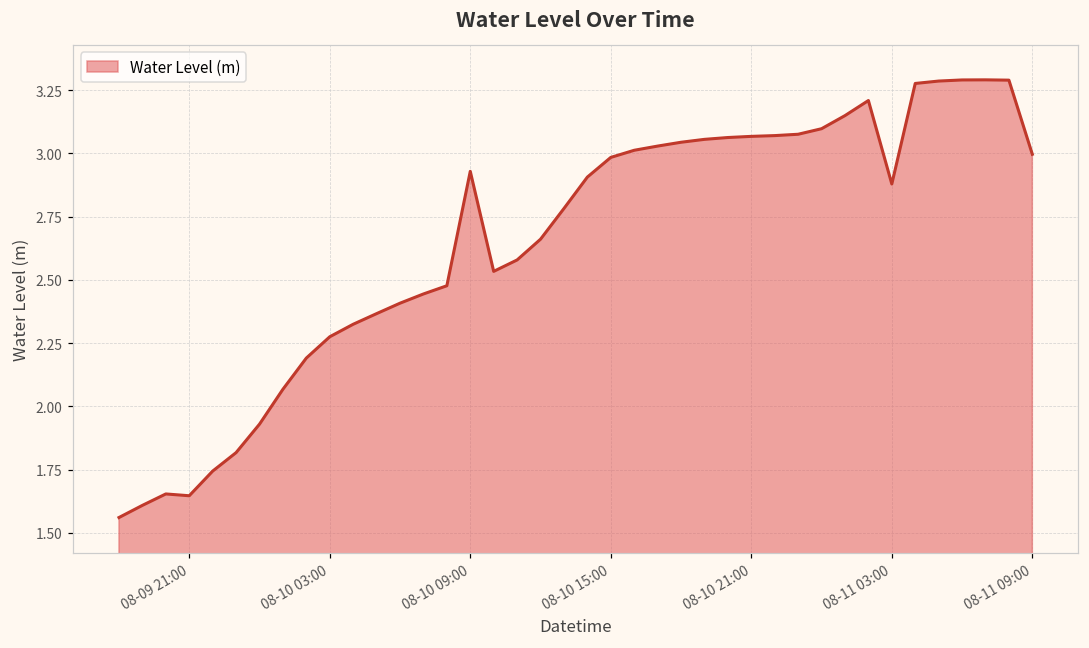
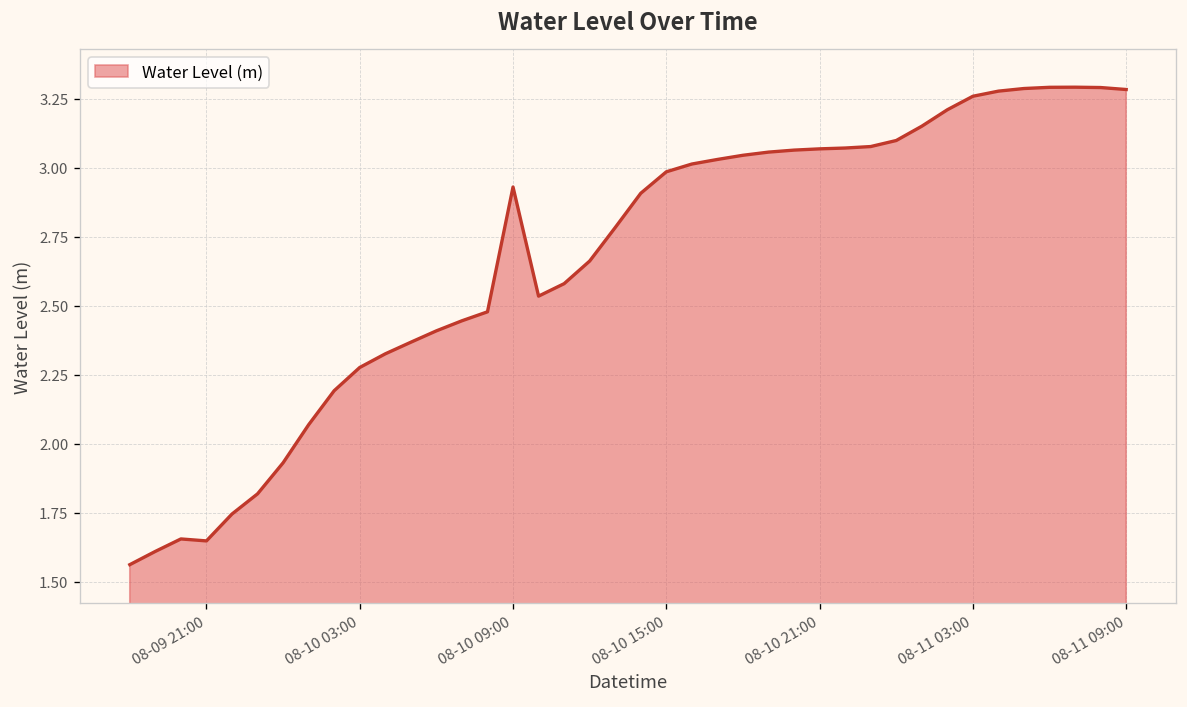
08-11 03:00: 2.88 -> 3.26
08-11 09:00: 3.00 -> 3.28
